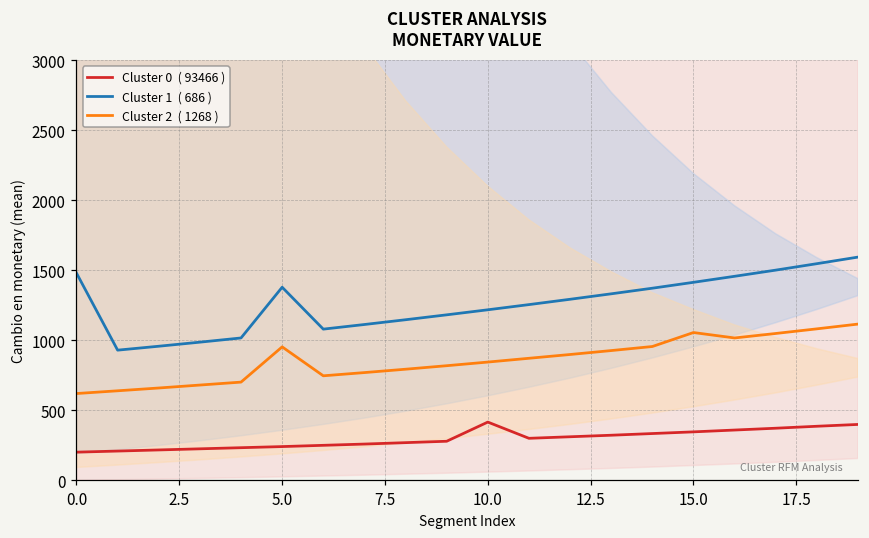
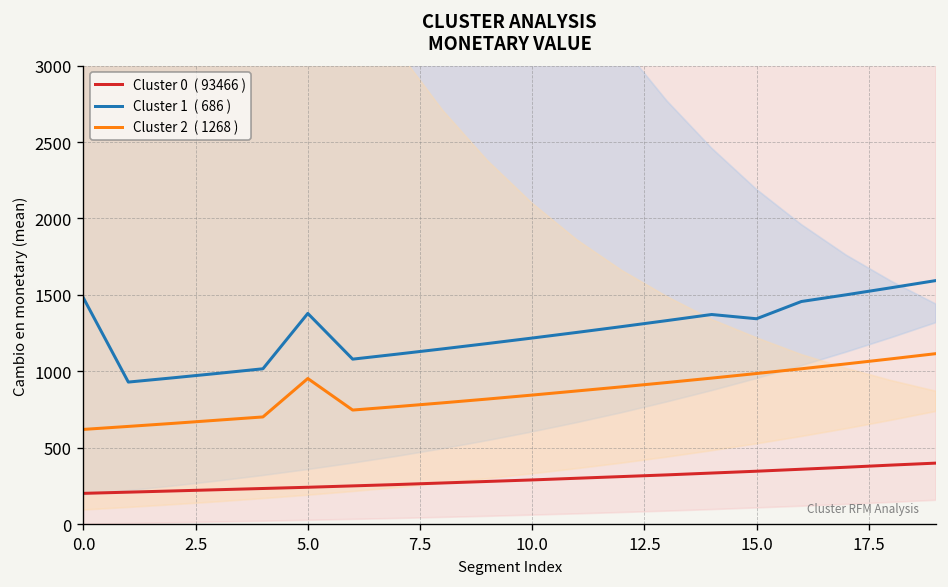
Cluster 0 ( 93466 ), 10.0: 420 -> 290
Cluster 1 ( 686 ), 15.0: 1410 -> 1340
Cluster 2 ( 1268 ), 15.0: 1060 -> 990
